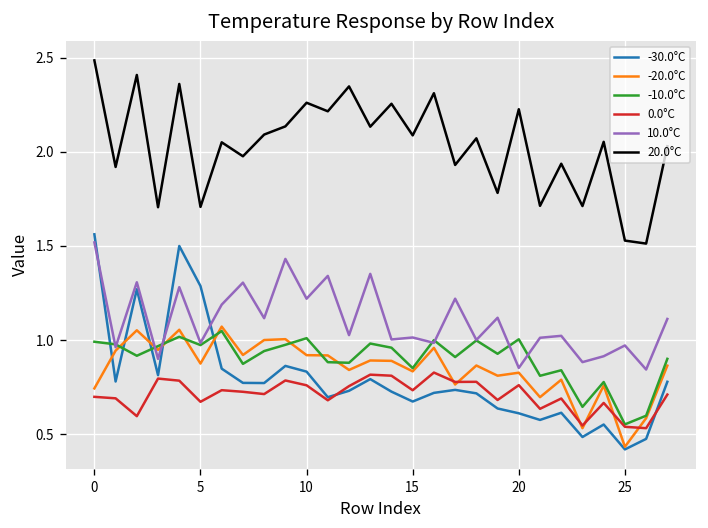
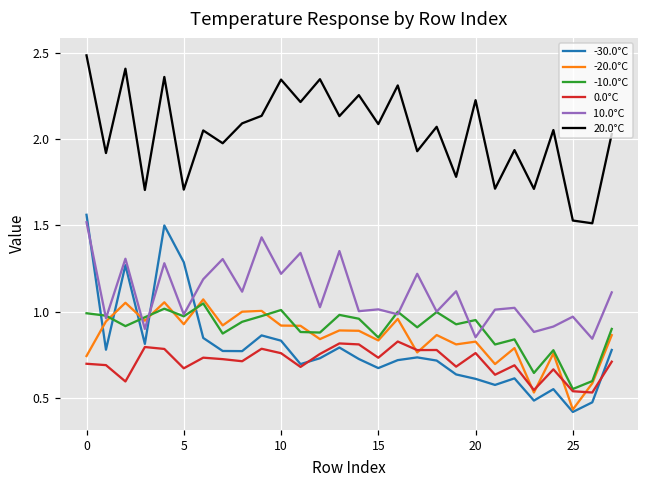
-20.0°C, 5: 0.88 -> 0.93
20.0°C, 10: 2.26 -> 2.35
-10.0°C, 20: 1.00 -> 0.95
